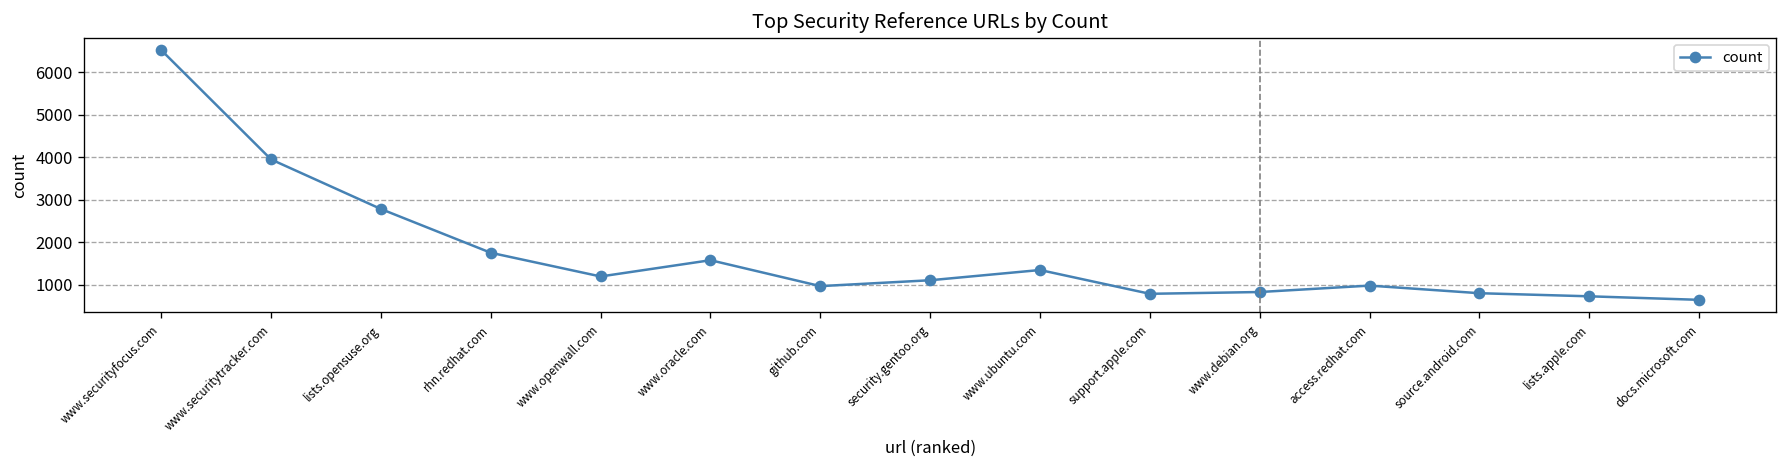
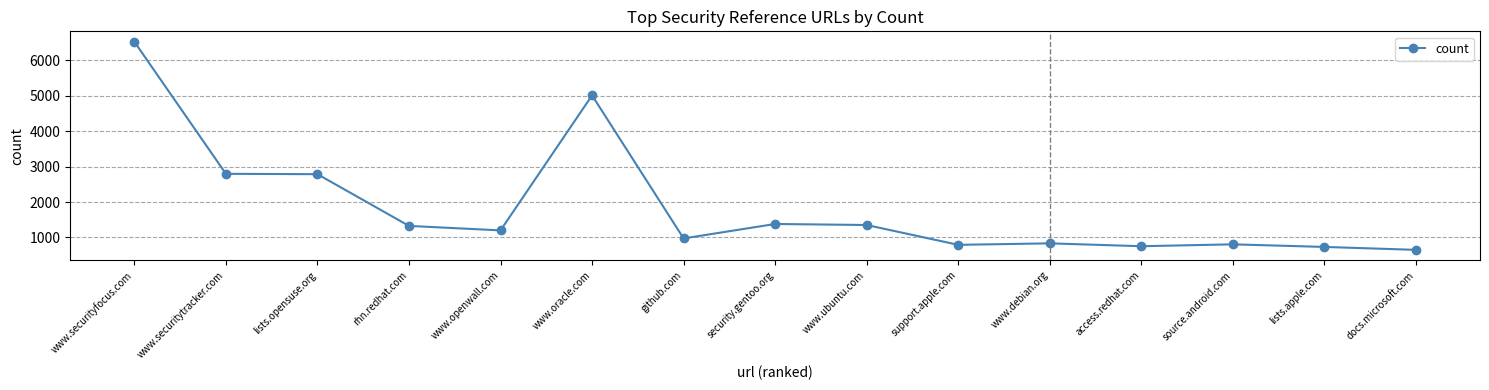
www.securitytracker.com: 4000 -> 2800
rhn.redhat.com: 1800 -> 1300
www.oracle.com: 1600 -> 5000
security.gentoo.org: 1100 -> 1400
access.redhat.com: 1000 -> 800
